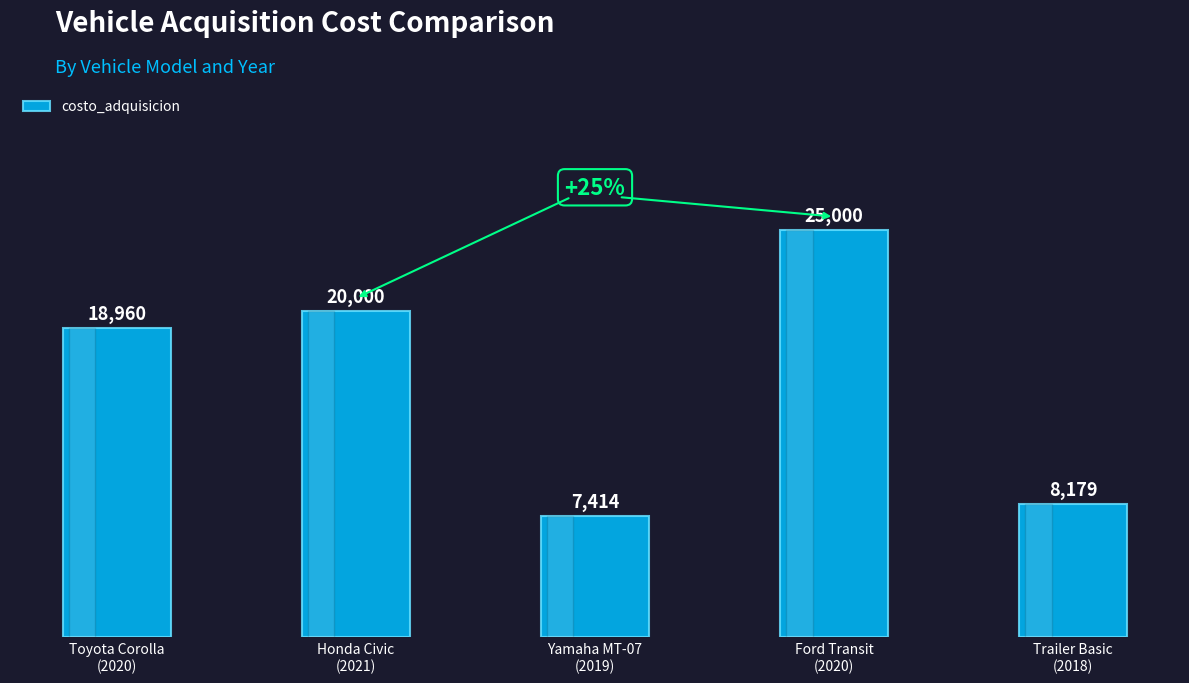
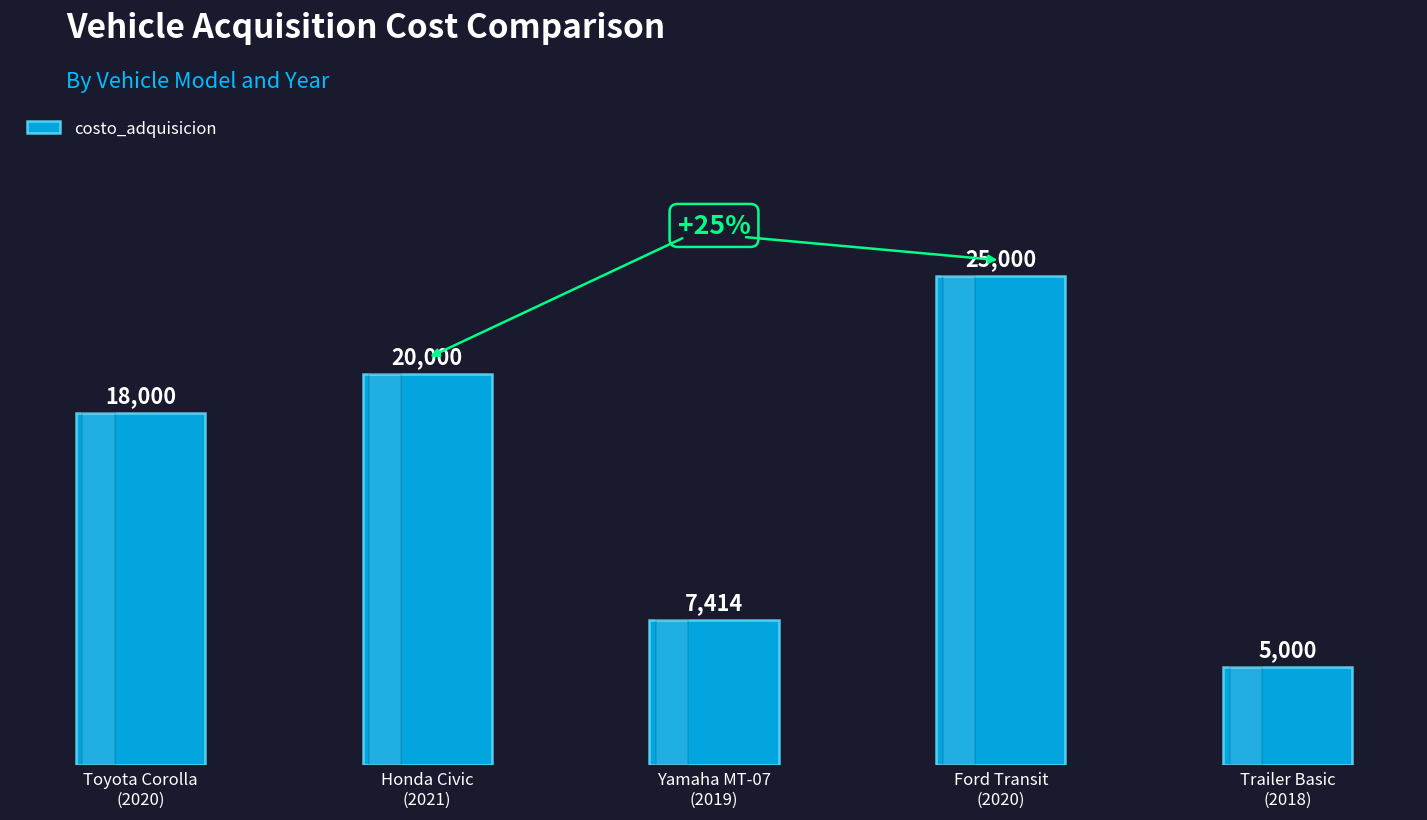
Toyota Corolla (2020): 18,960 -> 18,000
Trailer Basic (2018): 8,179 -> 5,000
